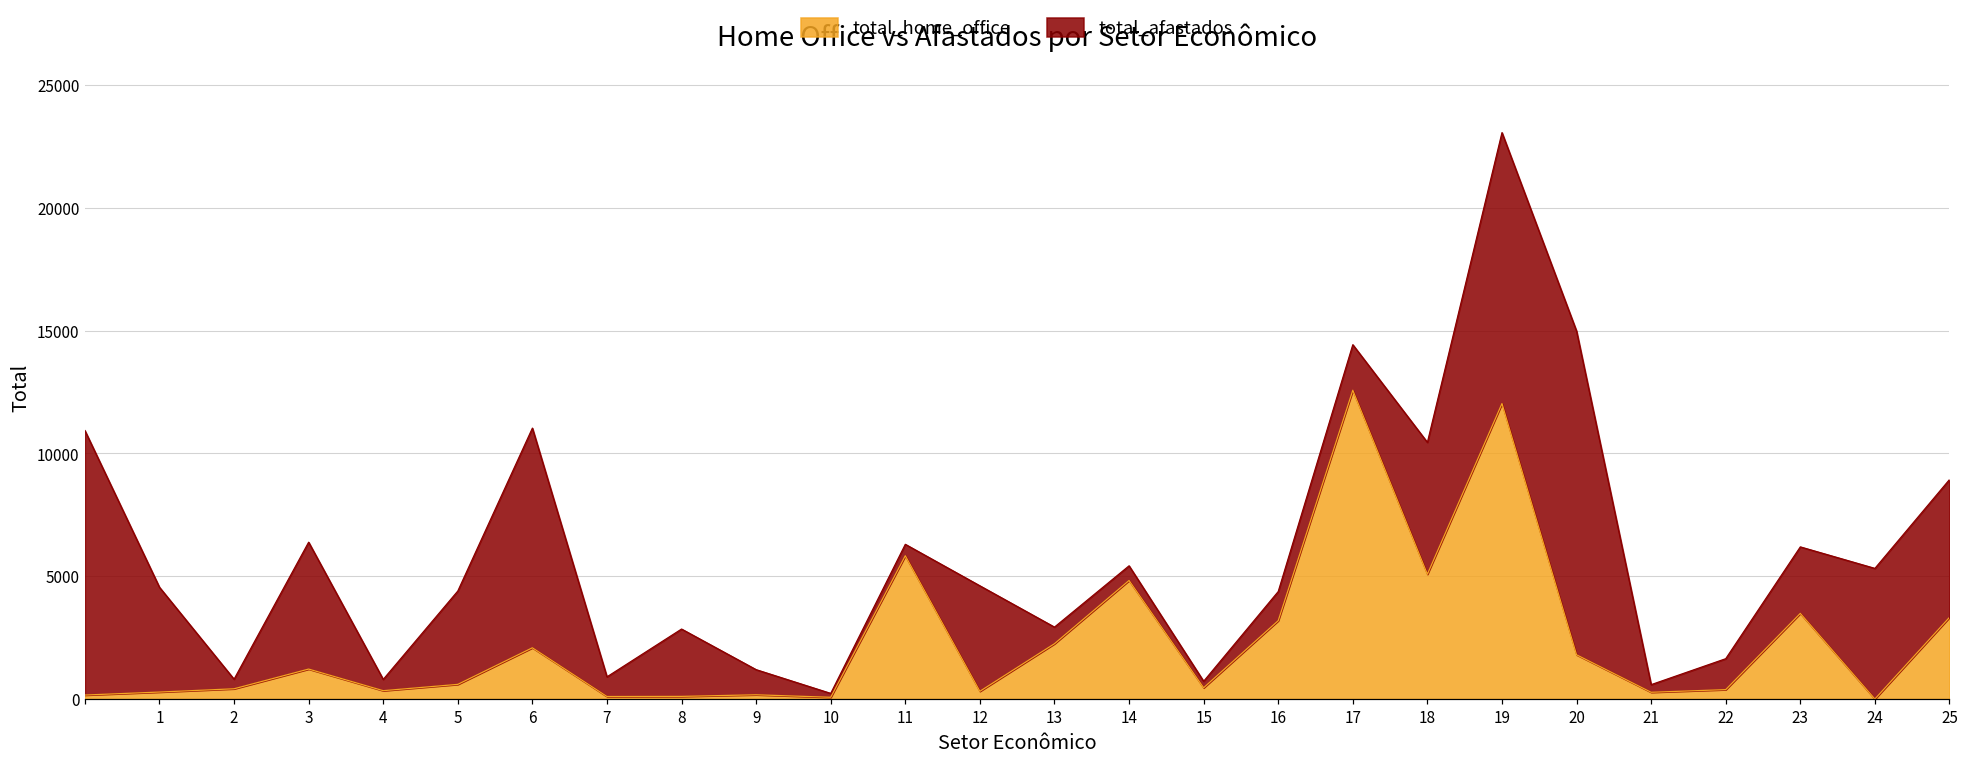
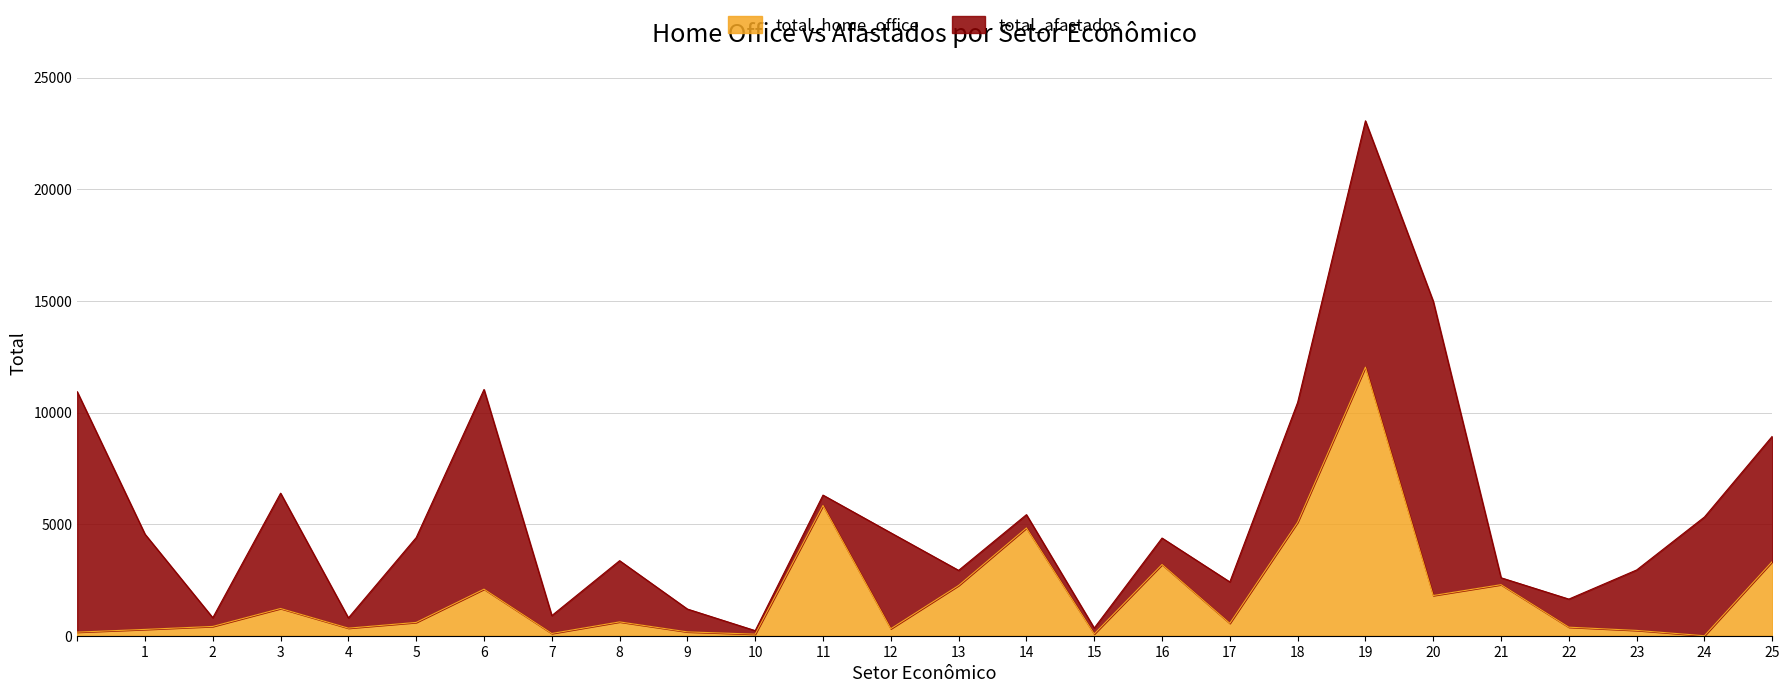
total_home_office, 8: 100 -> 600
total_home_office, 15: 500 -> 100
total_home_office, 17: 12600 -> 600
total_home_office, 21: 300 -> 2300
total_home_office, 23: 3500 -> 200
